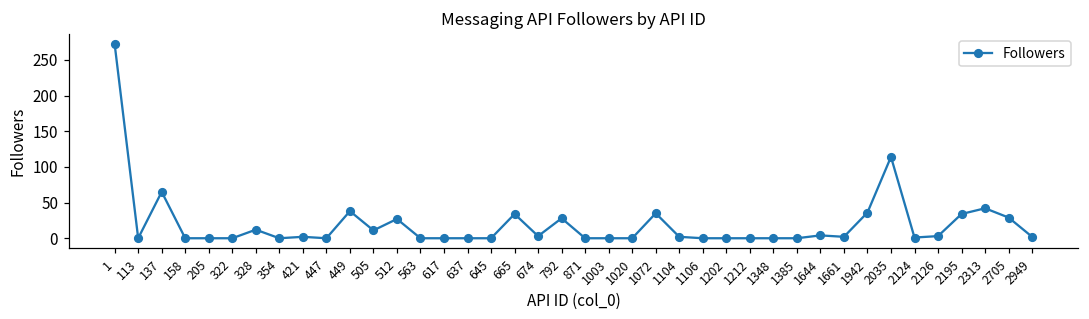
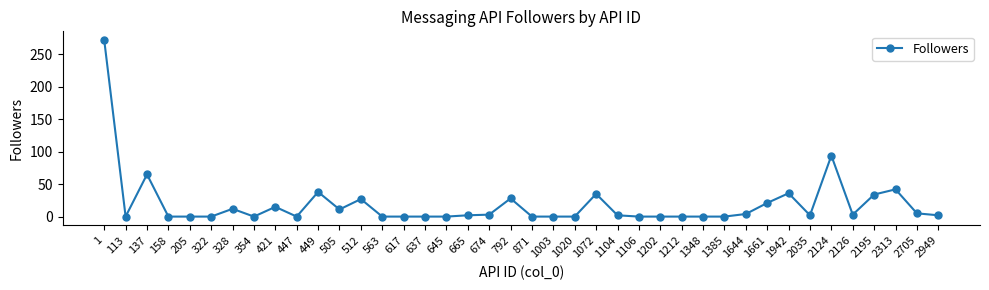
421: 0 -> 20
665: 30 -> 0
1661: 0 -> 20
2035: 110 -> 0
2124: 0 -> 90
2705: 30 -> 10
